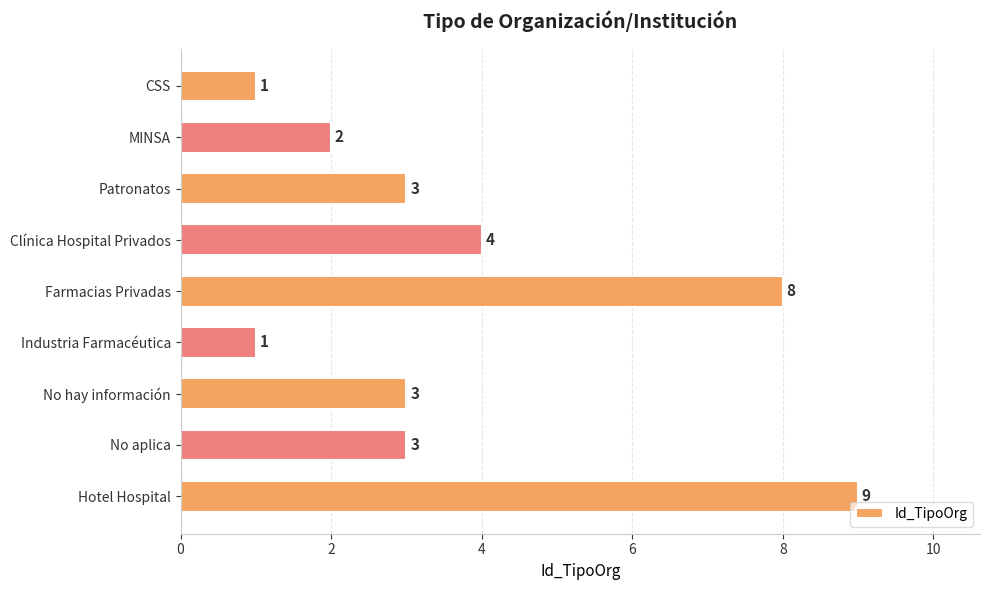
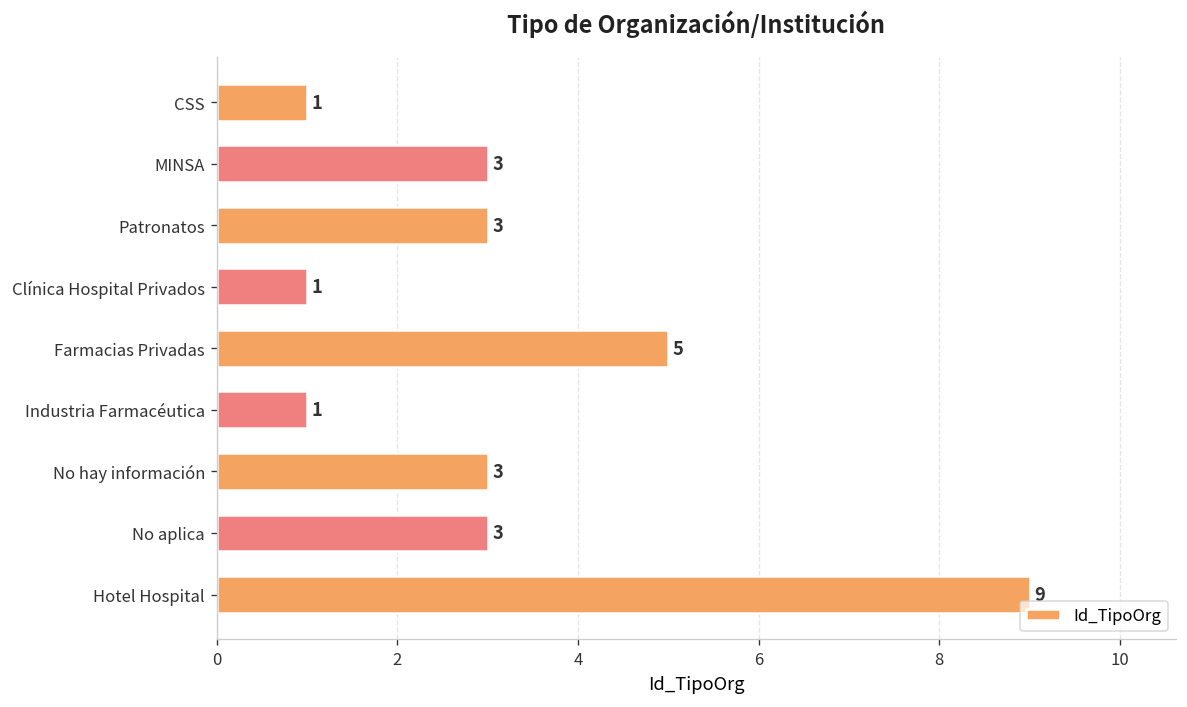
MINSA: 2 -> 3
Clínica Hospital Privados: 4 -> 1
Farmacias Privadas: 8 -> 5
